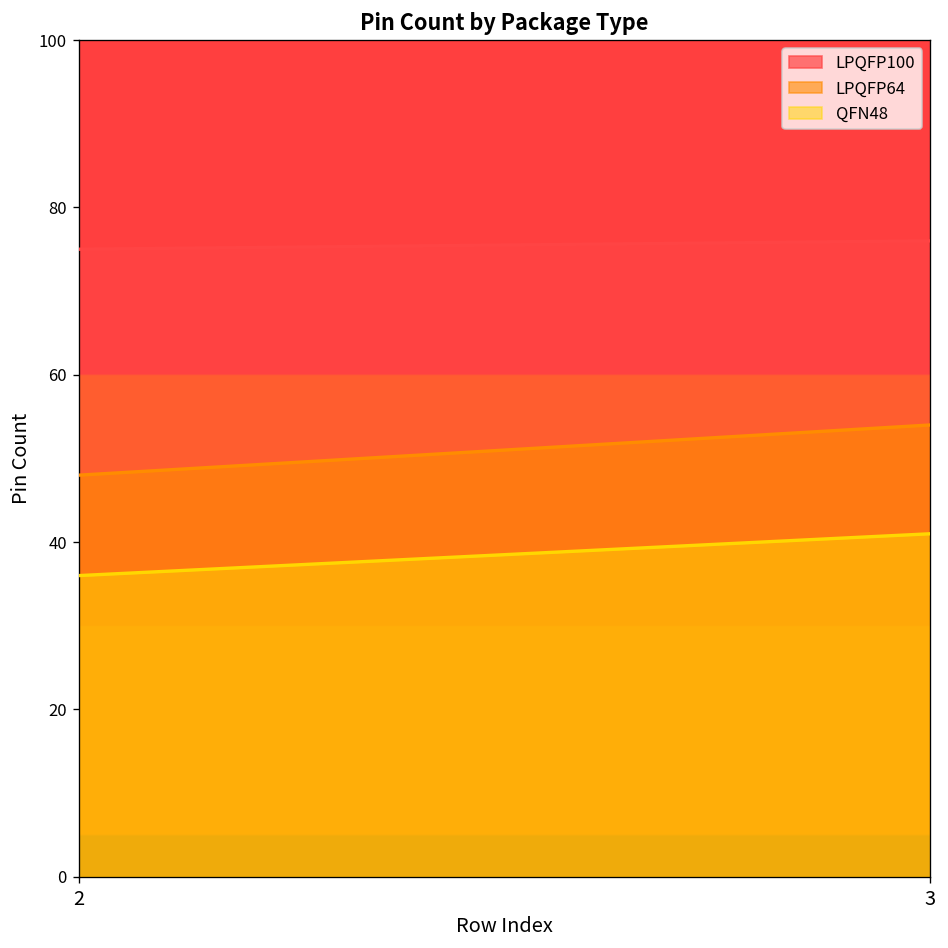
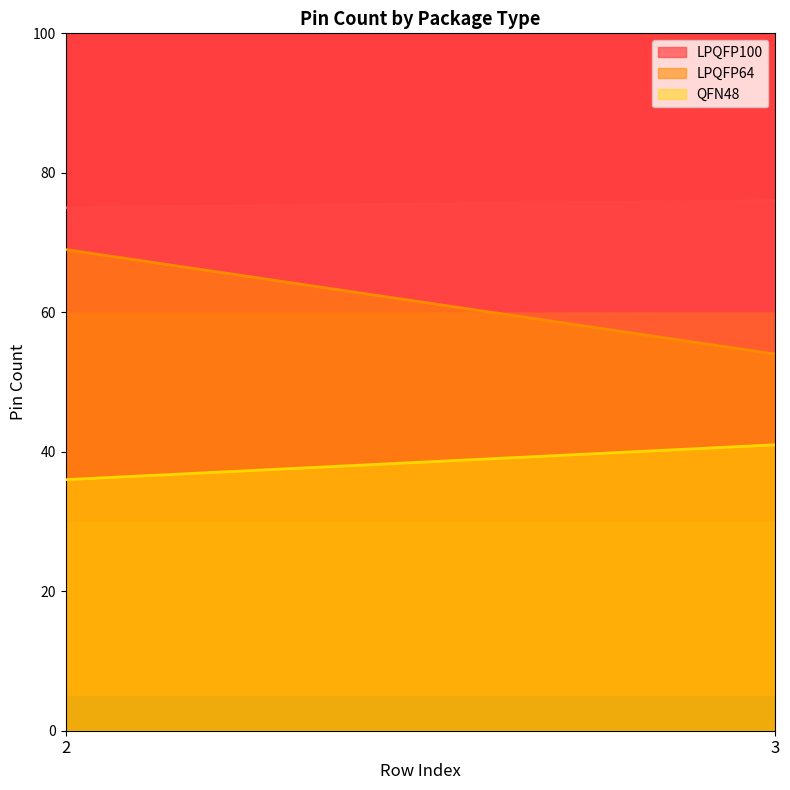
LPQFP64, 2: 48 -> 69
